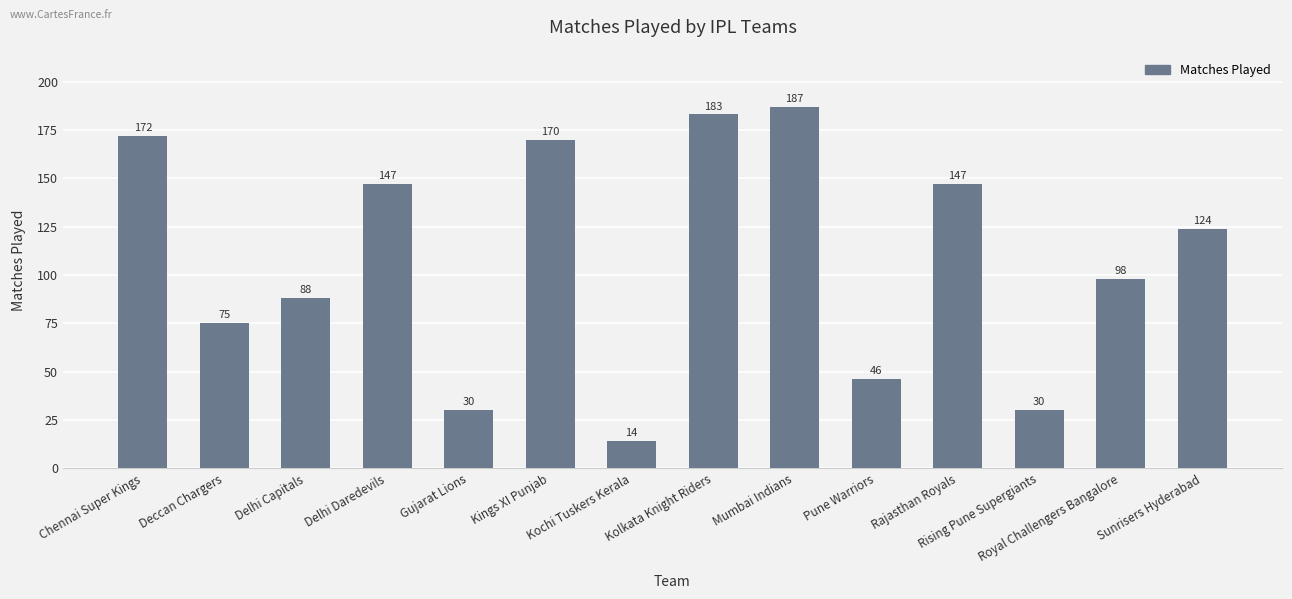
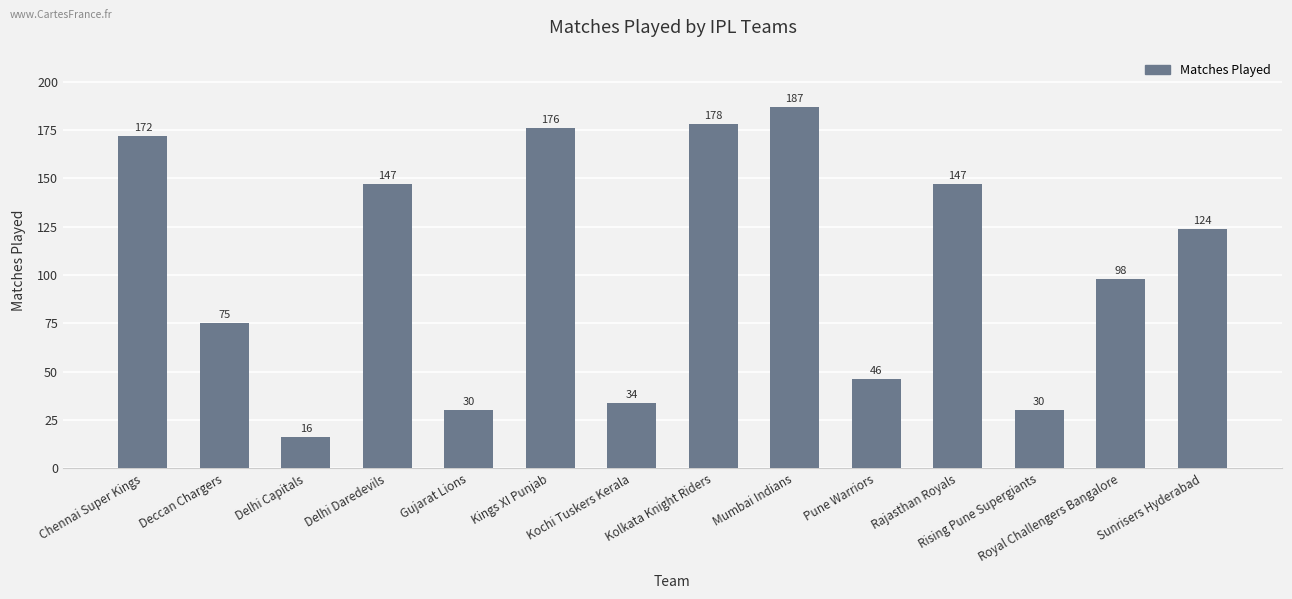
Delhi Capitals: 88 -> 16
Kings XI Punjab: 170 -> 176
Kochi Tuskers Kerala: 14 -> 34
Kolkata Knight Riders: 183 -> 178
